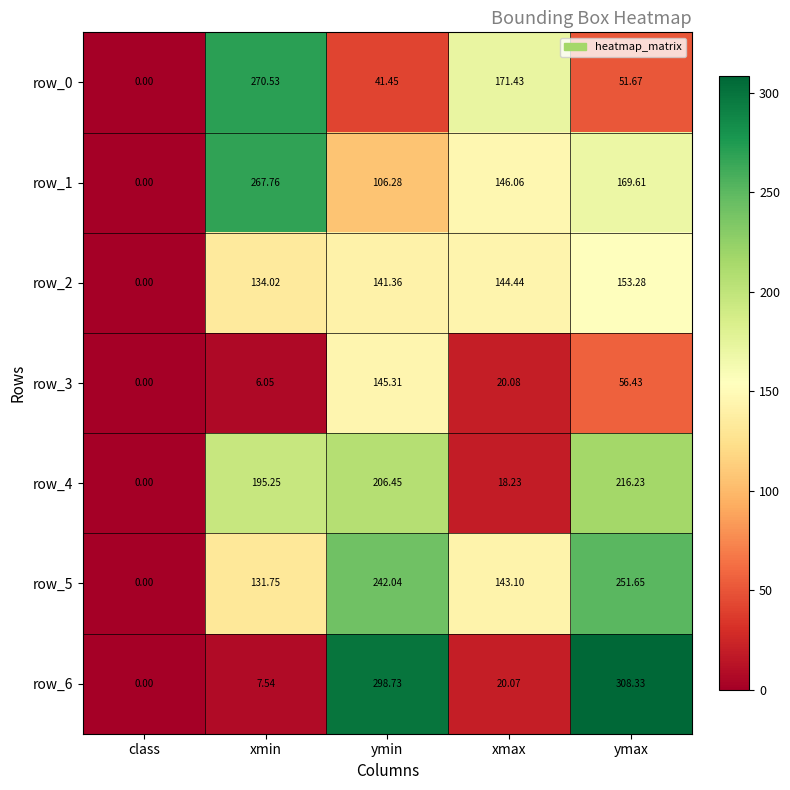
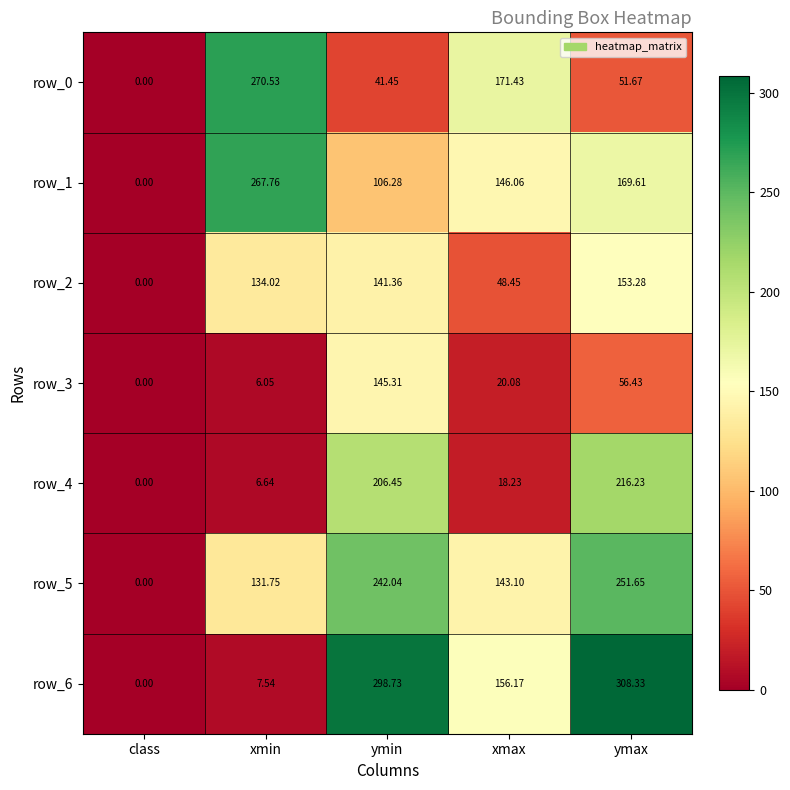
row_2, xmax: 144.44 -> 48.45
row_4, xmin: 195.25 -> 6.64
row_6, xmax: 20.07 -> 156.17
